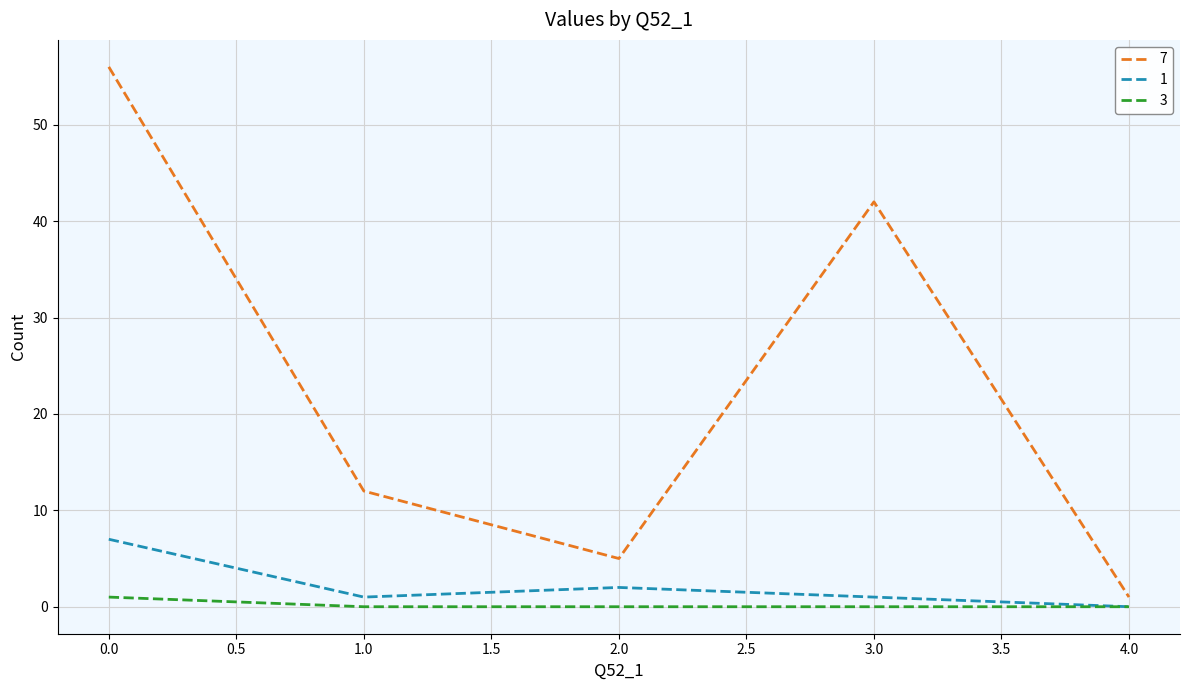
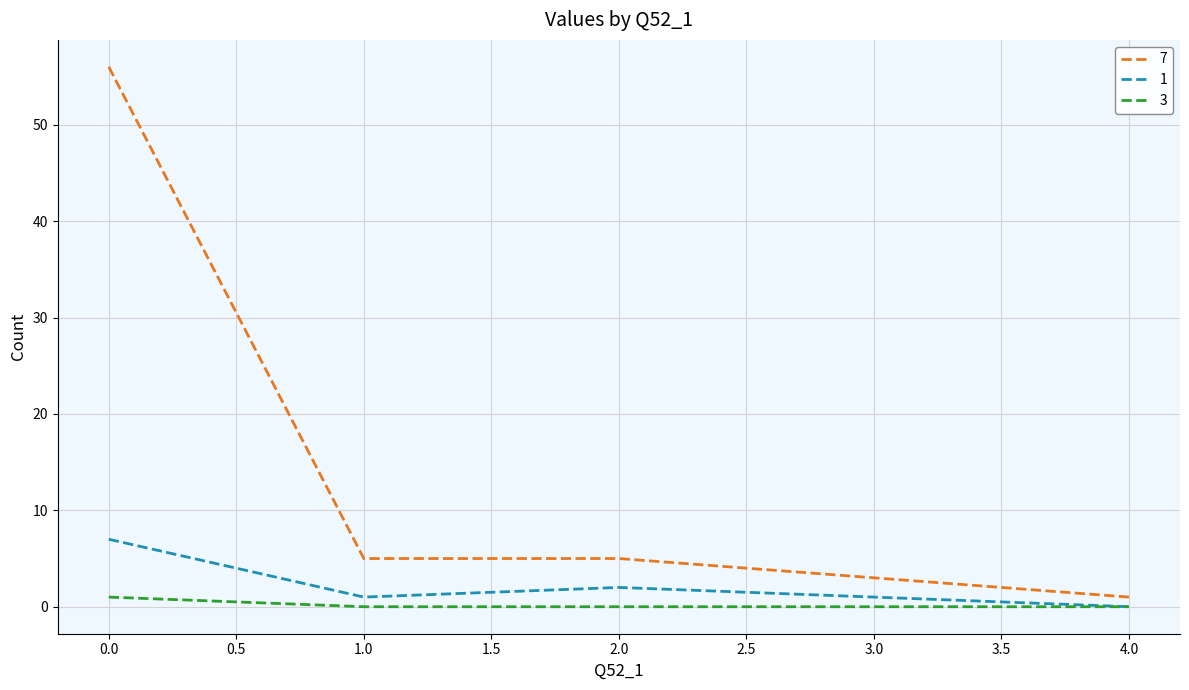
7, 1.0: 12 -> 5
7, 3.0: 42 -> 3
